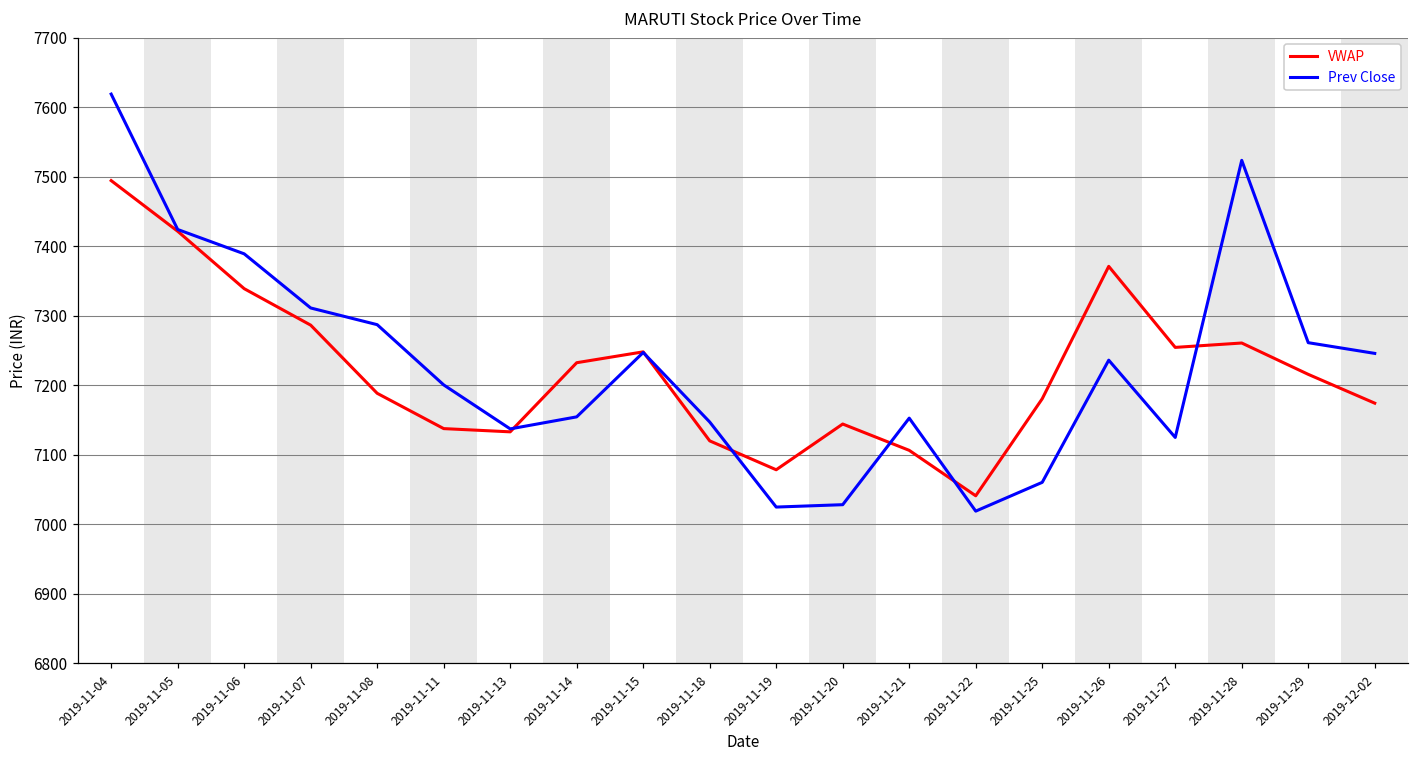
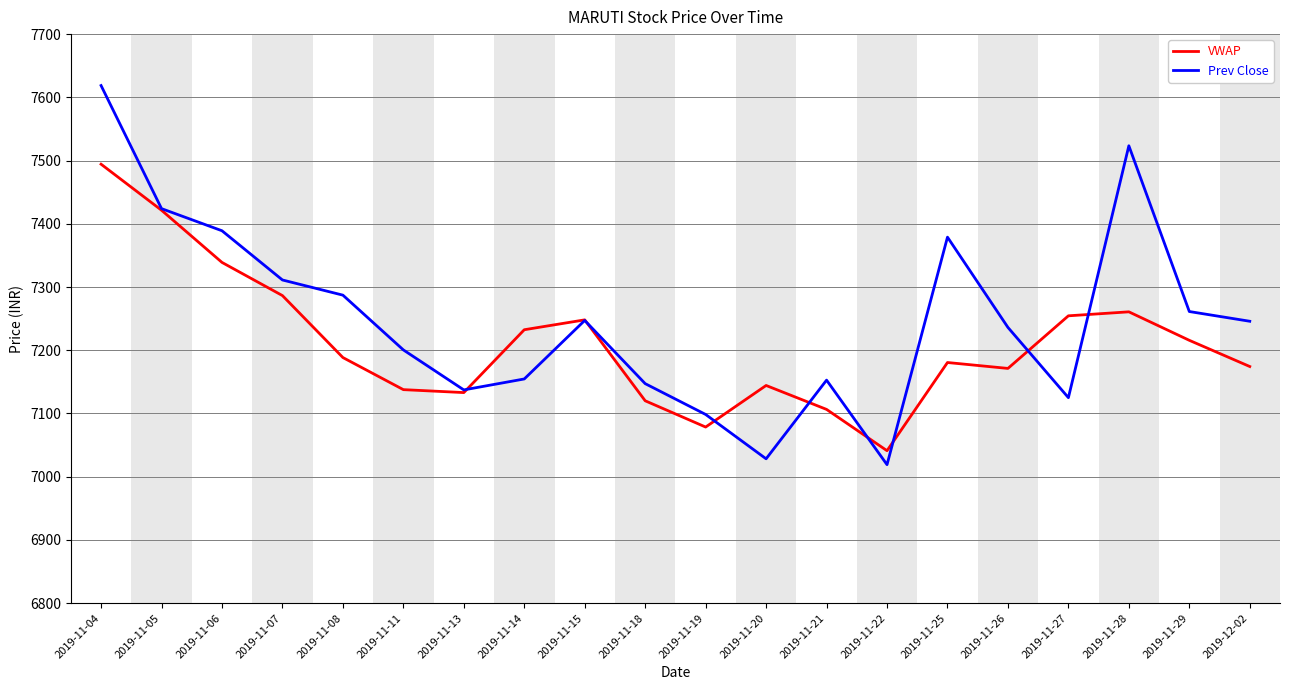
Prev Close, 2019-11-19: 7020 -> 7100
Prev Close, 2019-11-25: 7060 -> 7380
VWAP, 2019-11-26: 7370 -> 7170
